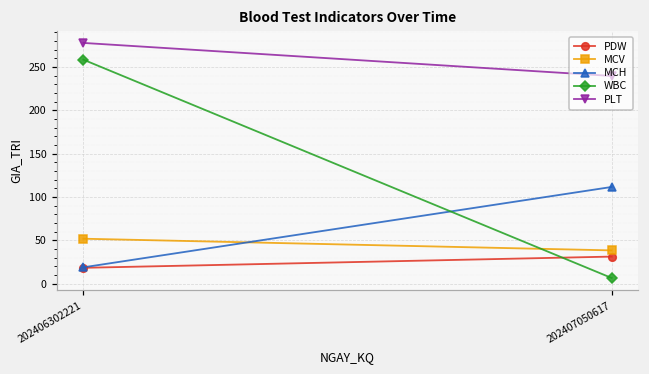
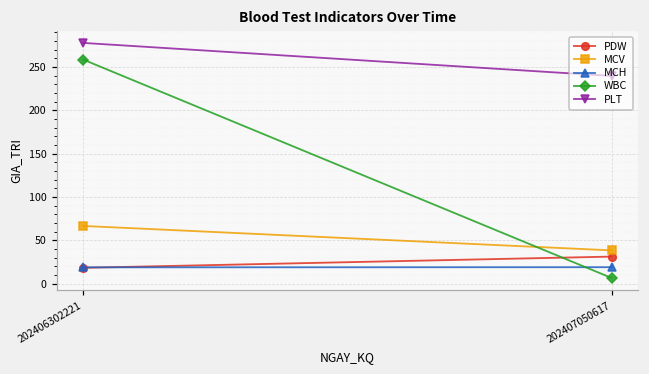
MCV, 202406302221: 50 -> 70
MCH, 202407050617: 110 -> 20
